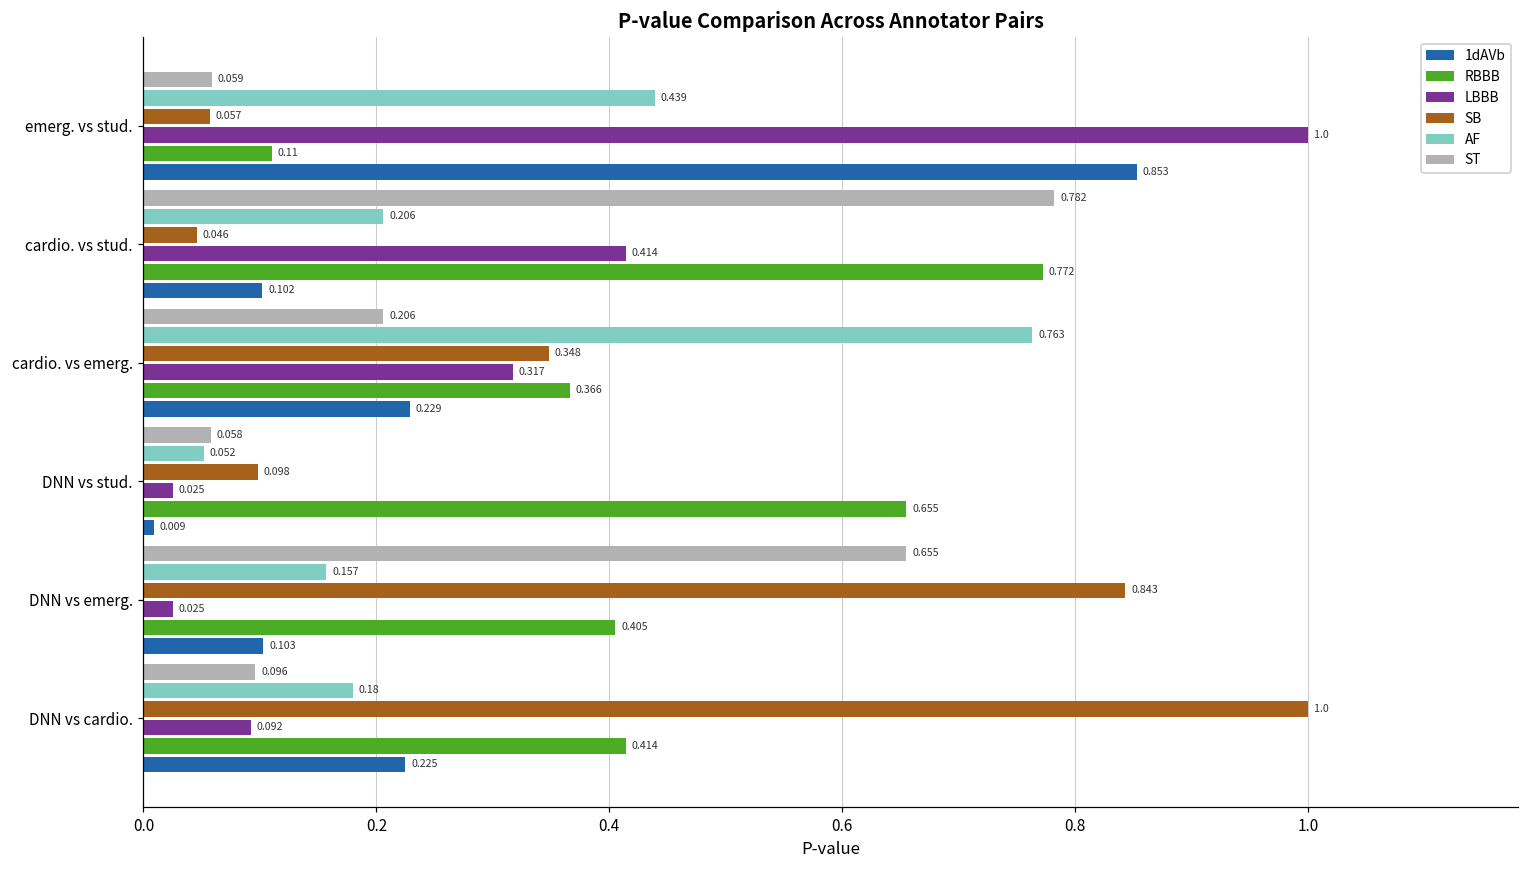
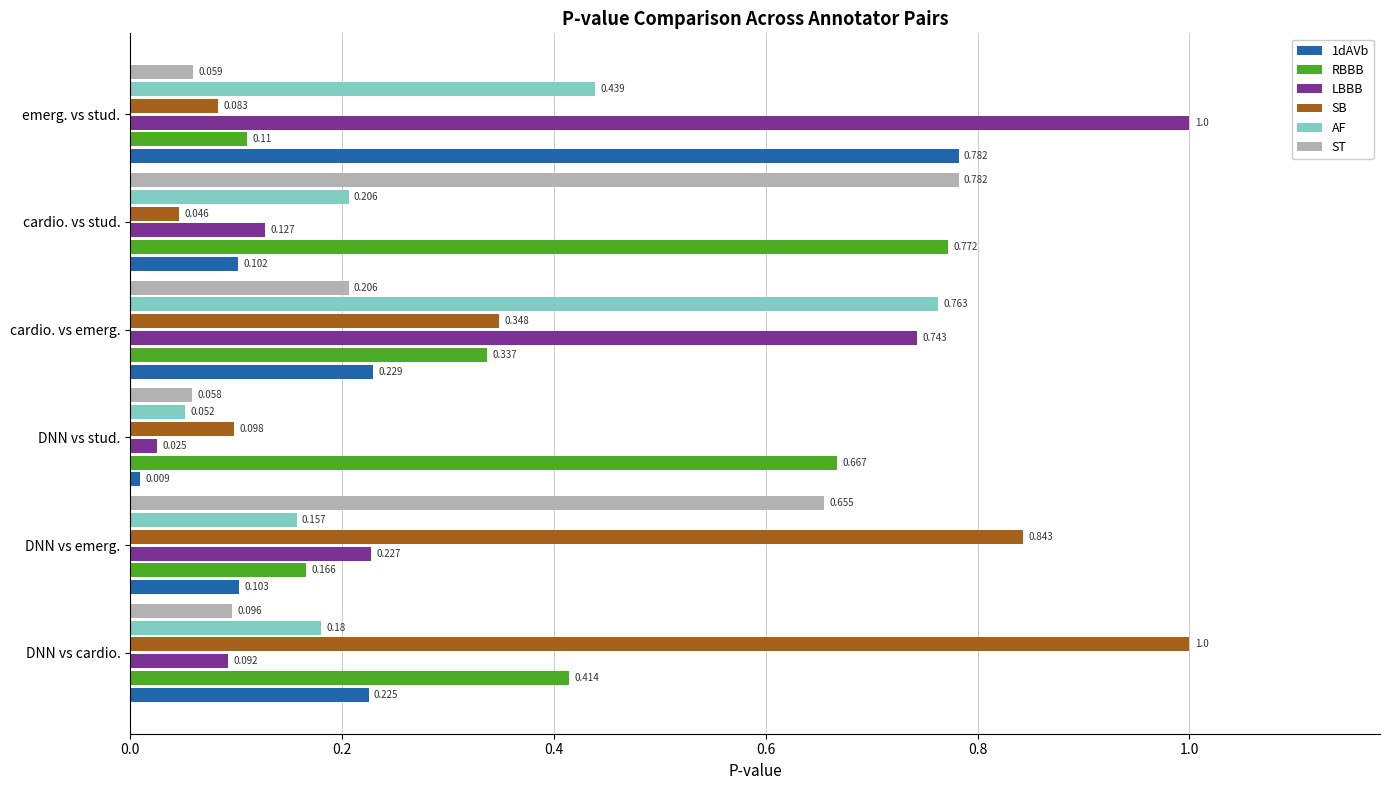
SB, emerg. vs stud.: 0.057 -> 0.083
1dAVb, emerg. vs stud.: 0.853 -> 0.782
LBBB, cardio. vs stud.: 0.414 -> 0.127
LBBB, cardio. vs emerg.: 0.317 -> 0.743
RBBB, cardio. vs emerg.: 0.366 -> 0.337
RBBB, DNN vs stud.: 0.655 -> 0.667
LBBB, DNN vs emerg.: 0.025 -> 0.227
RBBB, DNN vs emerg.: 0.405 -> 0.166
